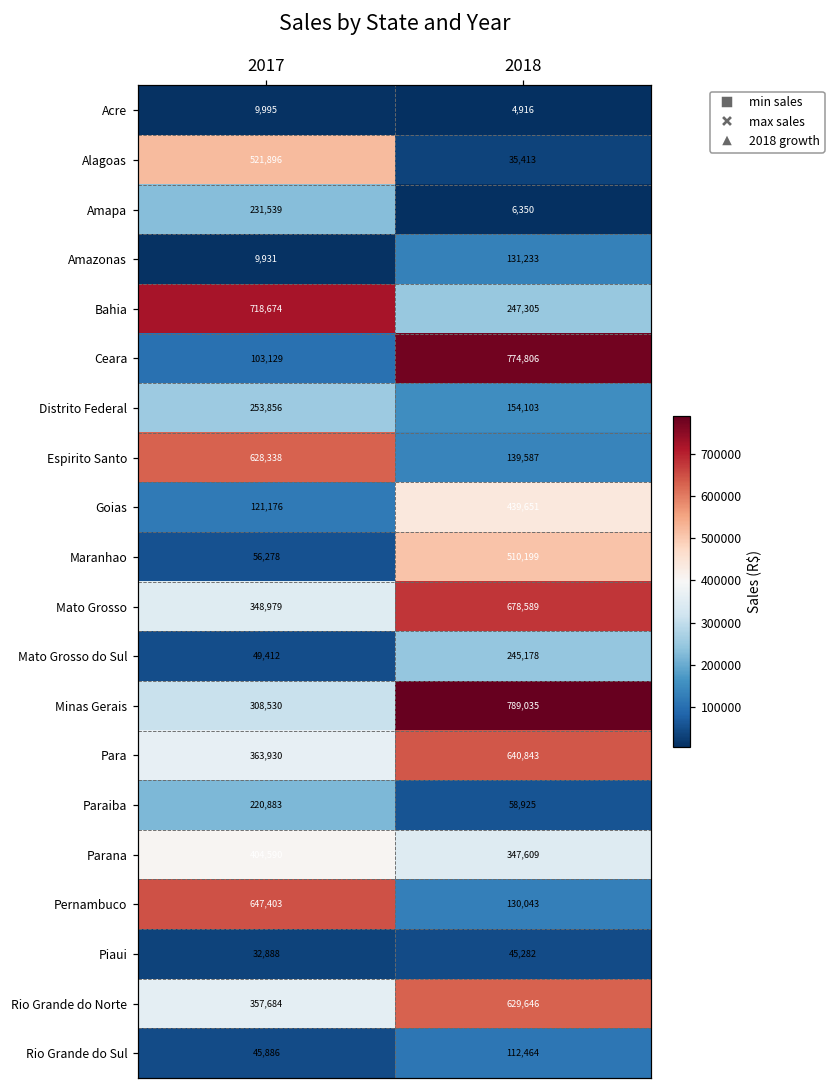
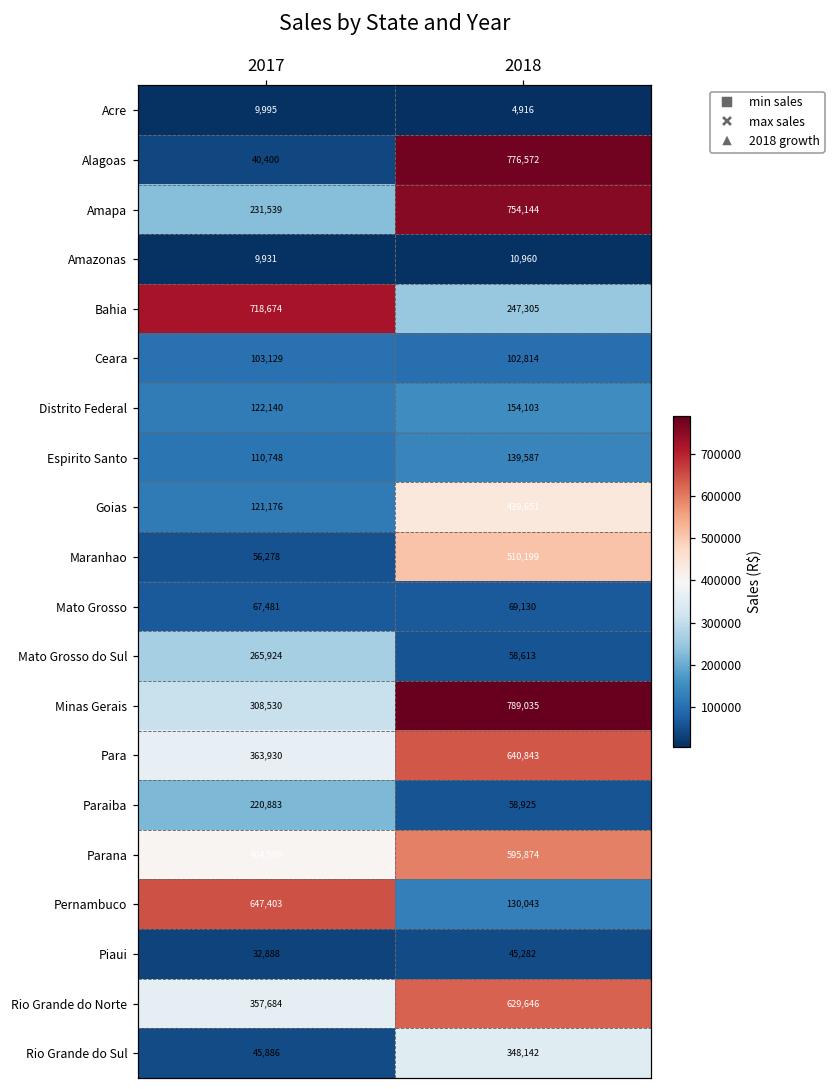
Alagoas, 2017: 521,896 -> 40,400
Alagoas, 2018: 35,413 -> 776,572
Amapa, 2018: 6,350 -> 754,144
Amazonas, 2018: 131,233 -> 10,960
Ceara, 2018: 774,806 -> 102,814
Distrito Federal, 2017: 253,856 -> 122,140
Espirito Santo, 2017: 628,338 -> 110,748
Mato Grosso, 2017: 348,979 -> 67,481
Mato Grosso, 2018: 678,589 -> 69,130
Mato Grosso do Sul, 2017: 49,412 -> 265,924
Mato Grosso do Sul, 2018: 245,178 -> 58,613
Parana, 2018: 347,609 -> 595,874
Rio Grande do Sul, 2018: 112,464 -> 348,142
